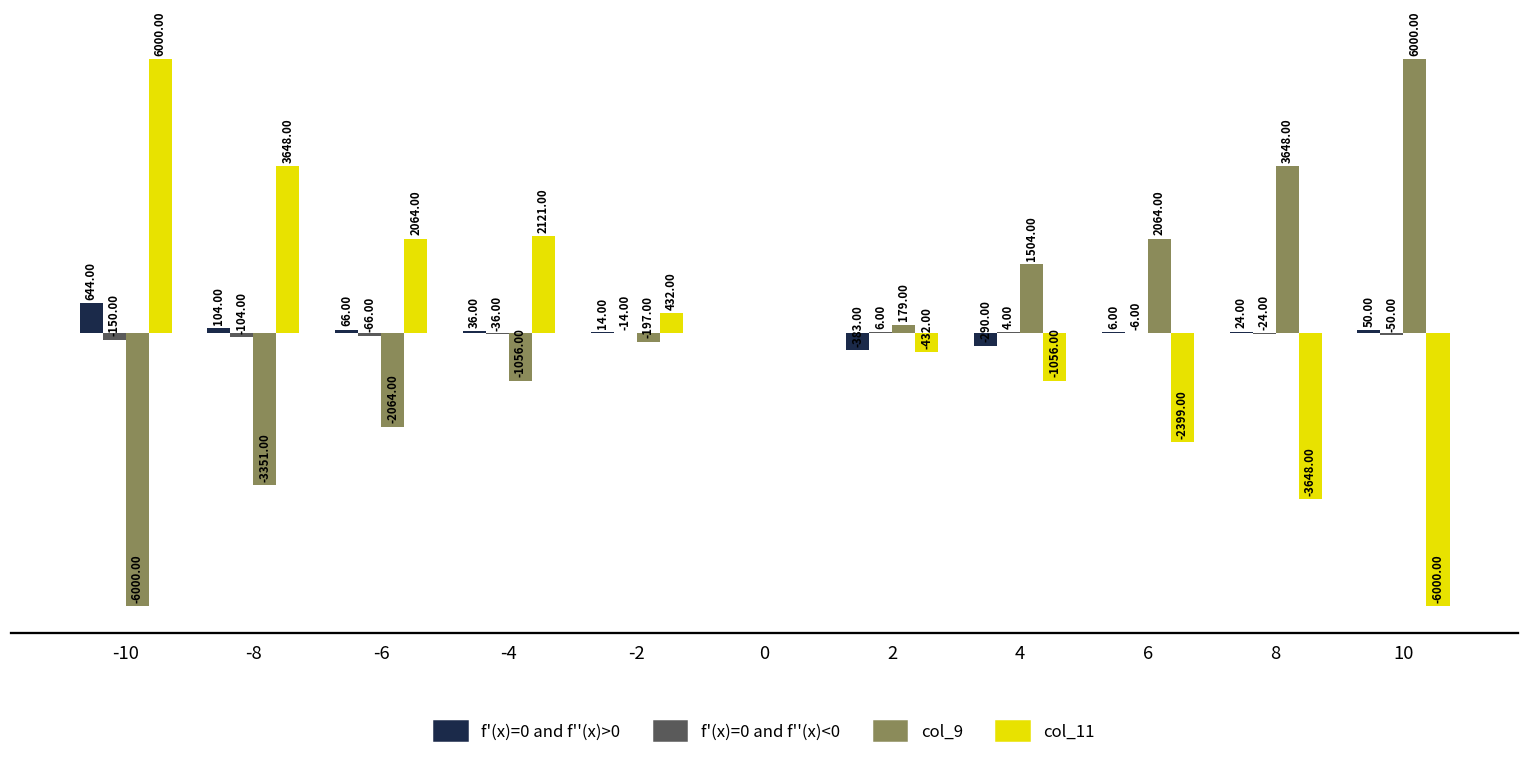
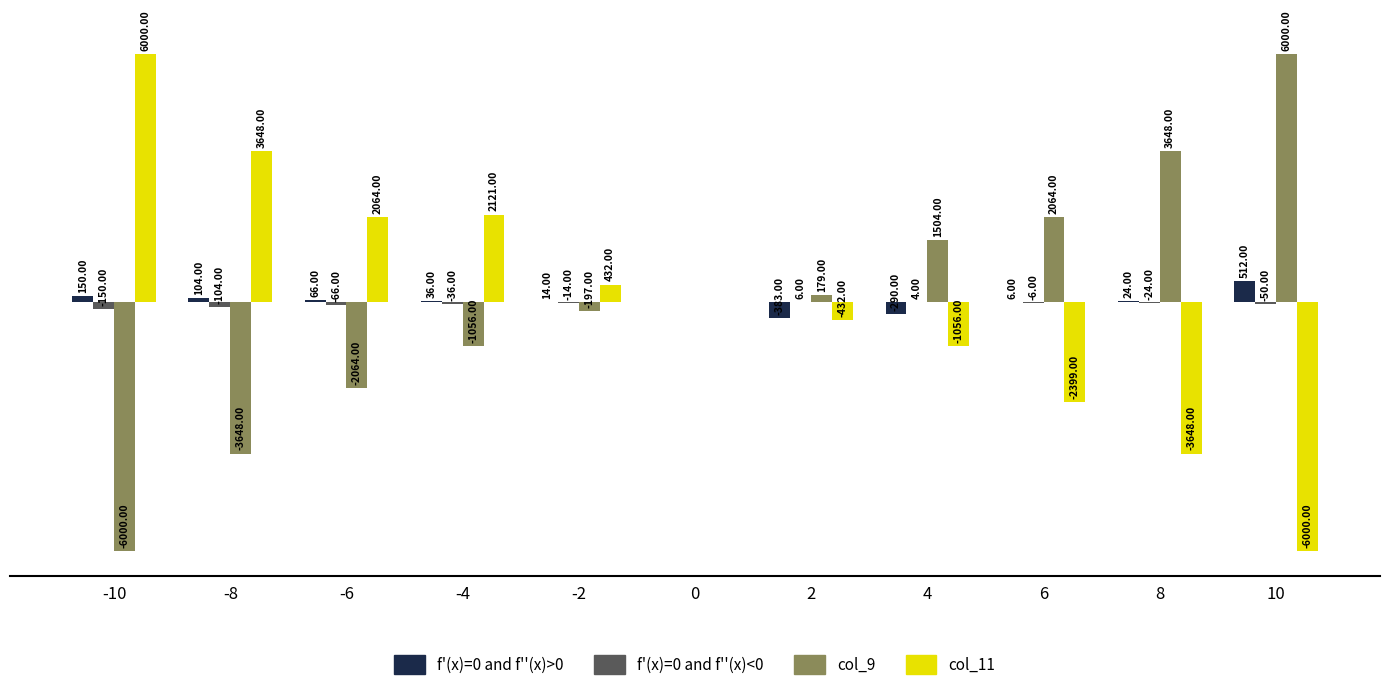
f'(x)=0 and f''(x)>0, -10: 644.00 -> 150.00
col_9, -8: -3351.00 -> -3648.00
f'(x)=0 and f''(x)>0, 10: 50.00 -> 512.00
